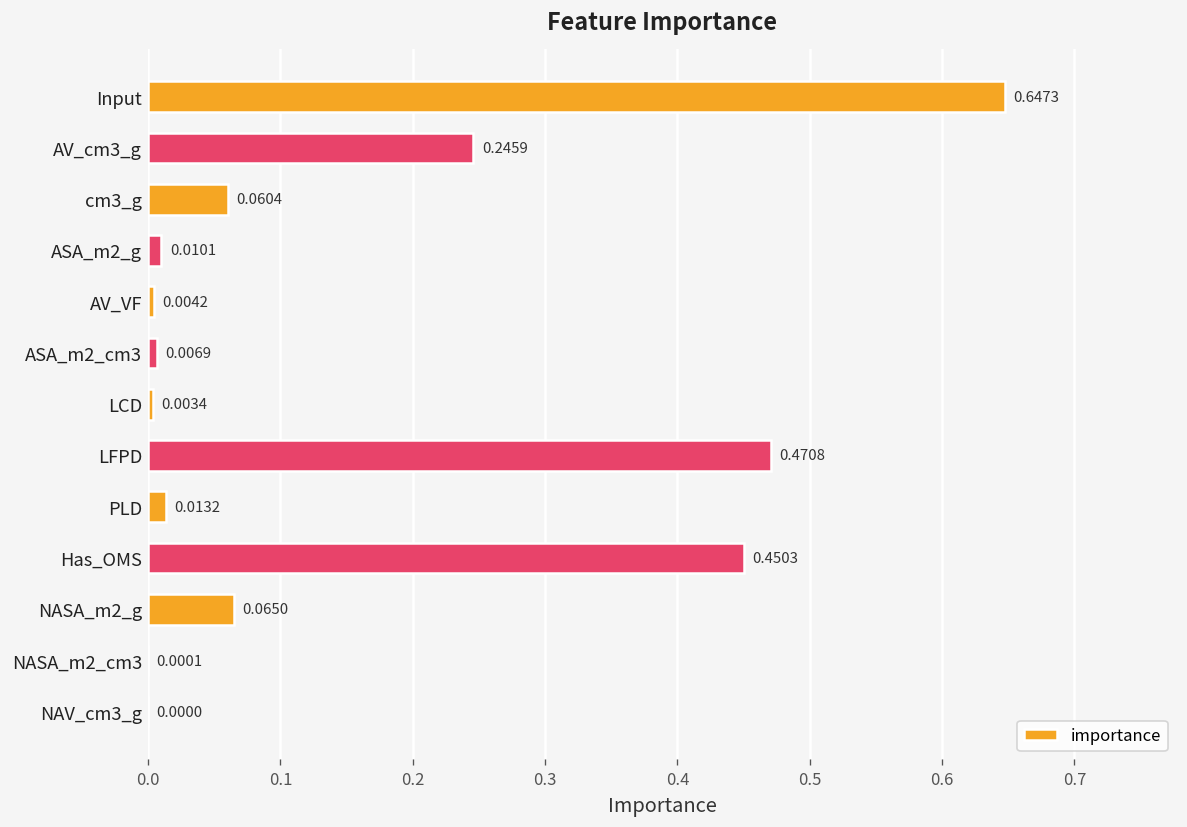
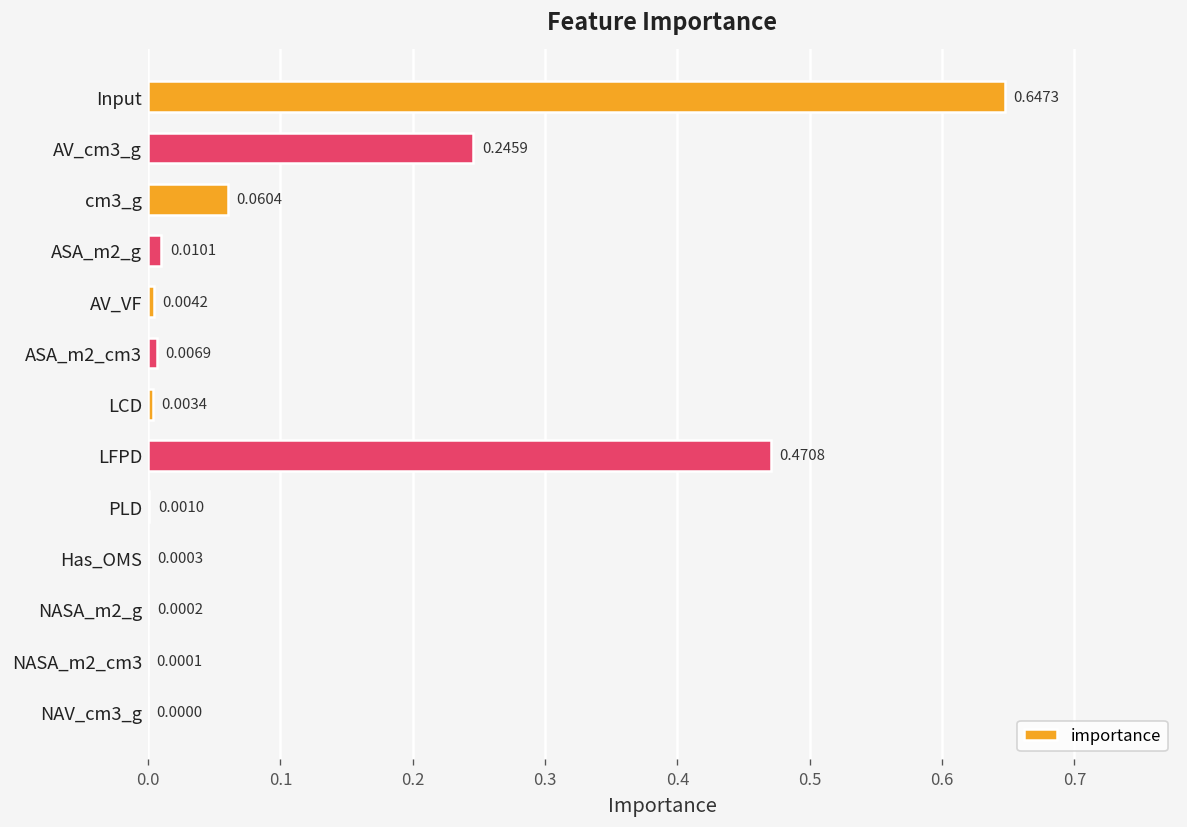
PLD: 0.0132 -> 0.0010
Has_OMS: 0.4503 -> 0.0003
NASA_m2_g: 0.0650 -> 0.0002
